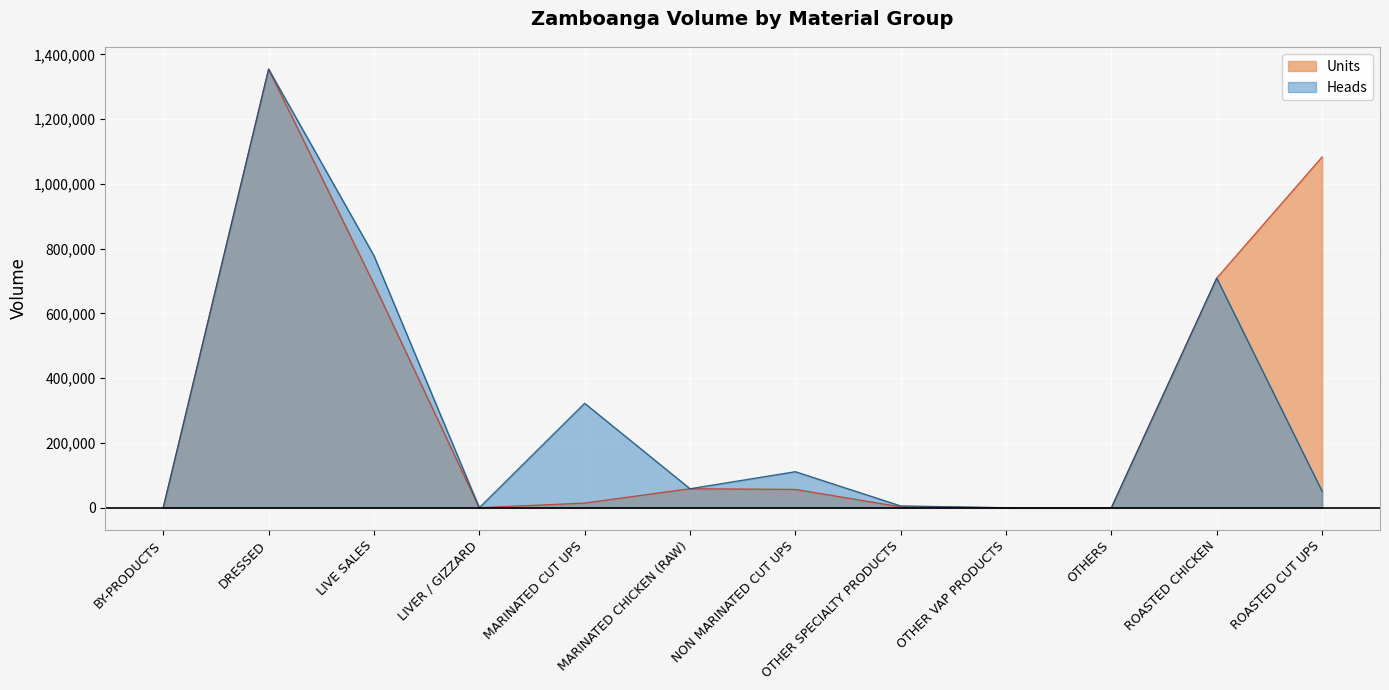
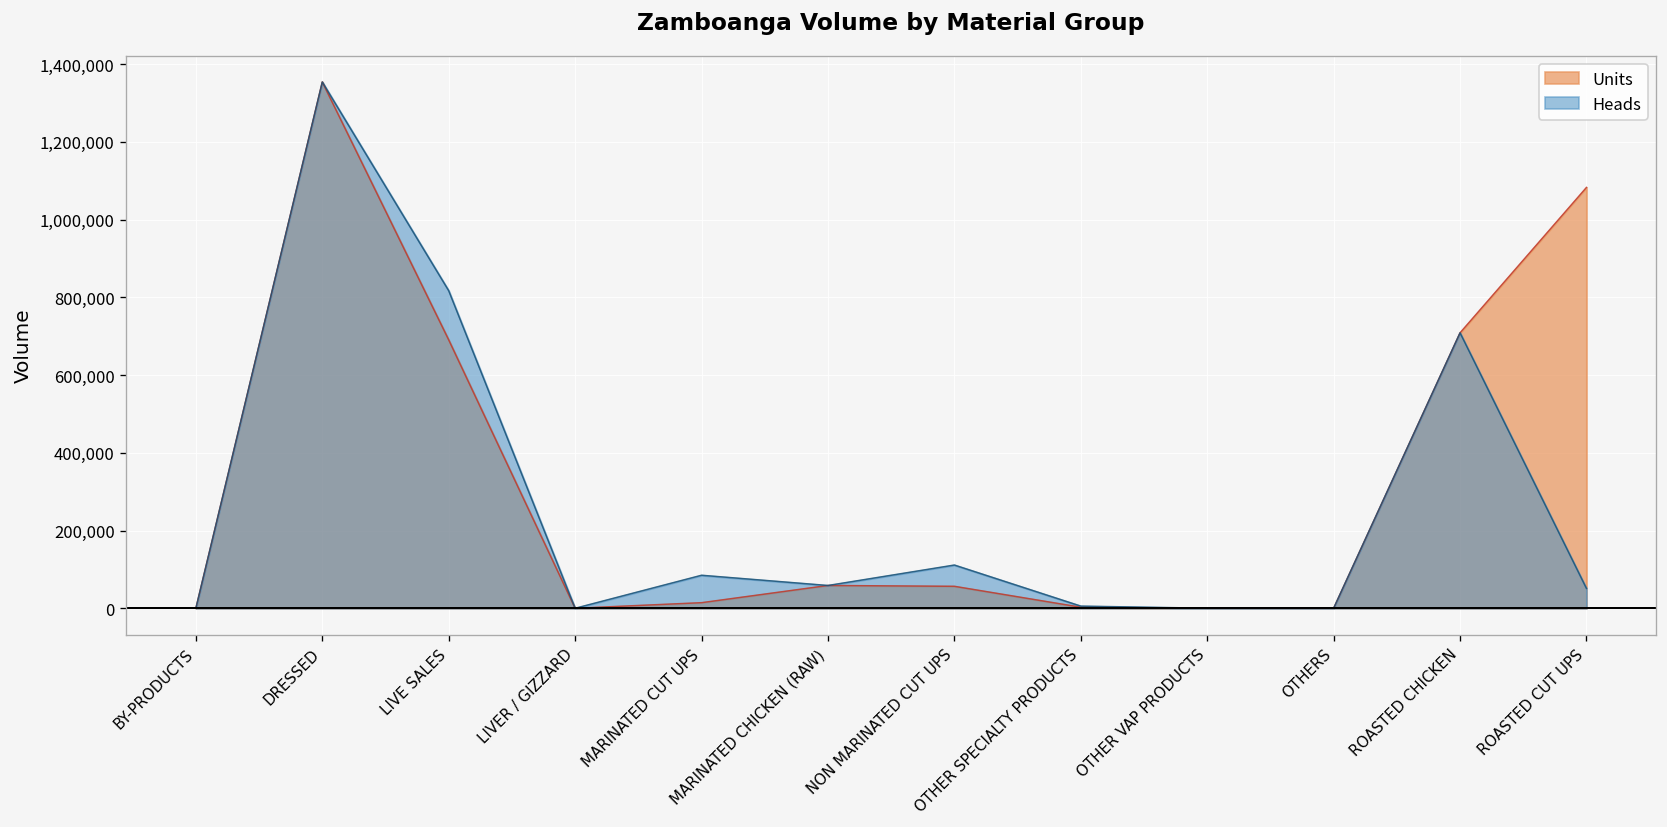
Heads, LIVE SALES: 780,000 -> 820,000
Heads, MARINATED CUT UPS: 320,000 -> 80,000
